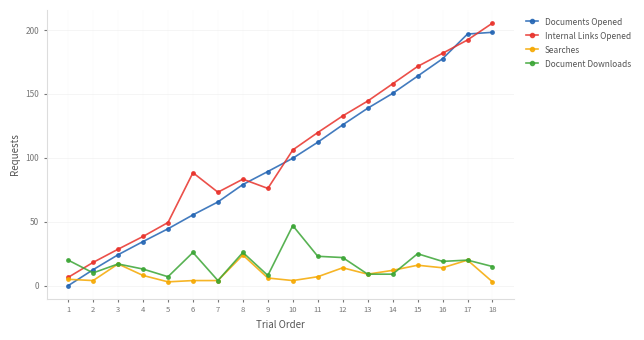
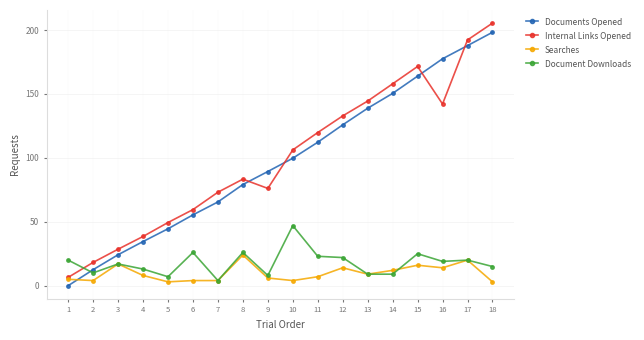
Internal Links Opened, 6: 88 -> 60
Internal Links Opened, 16: 182 -> 142
Documents Opened, 17: 197 -> 188
